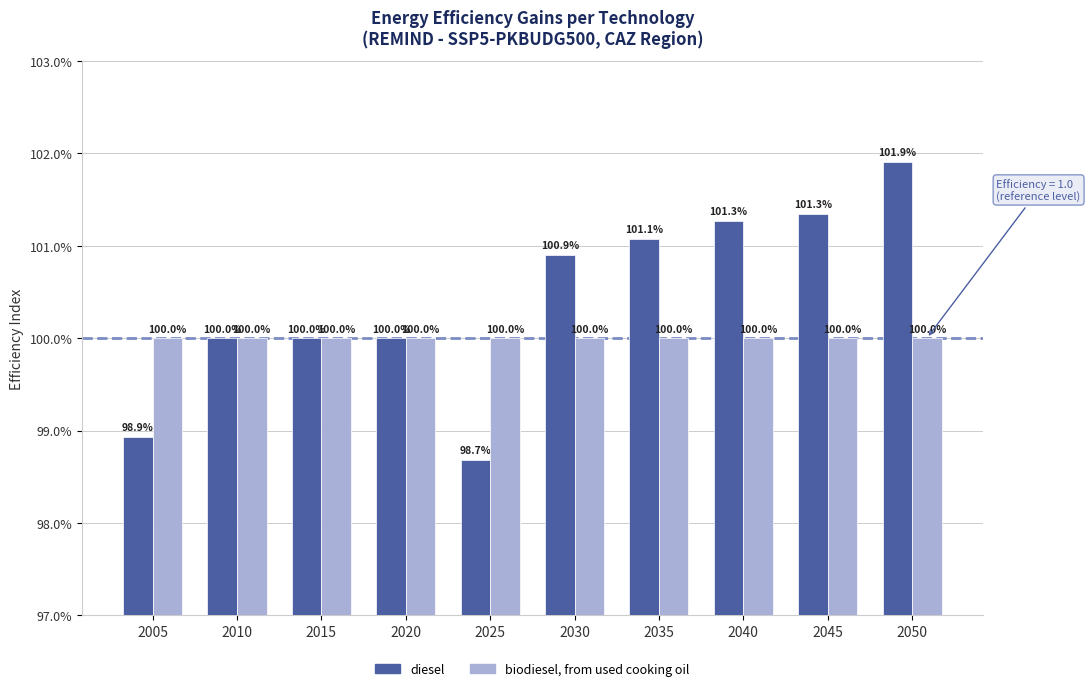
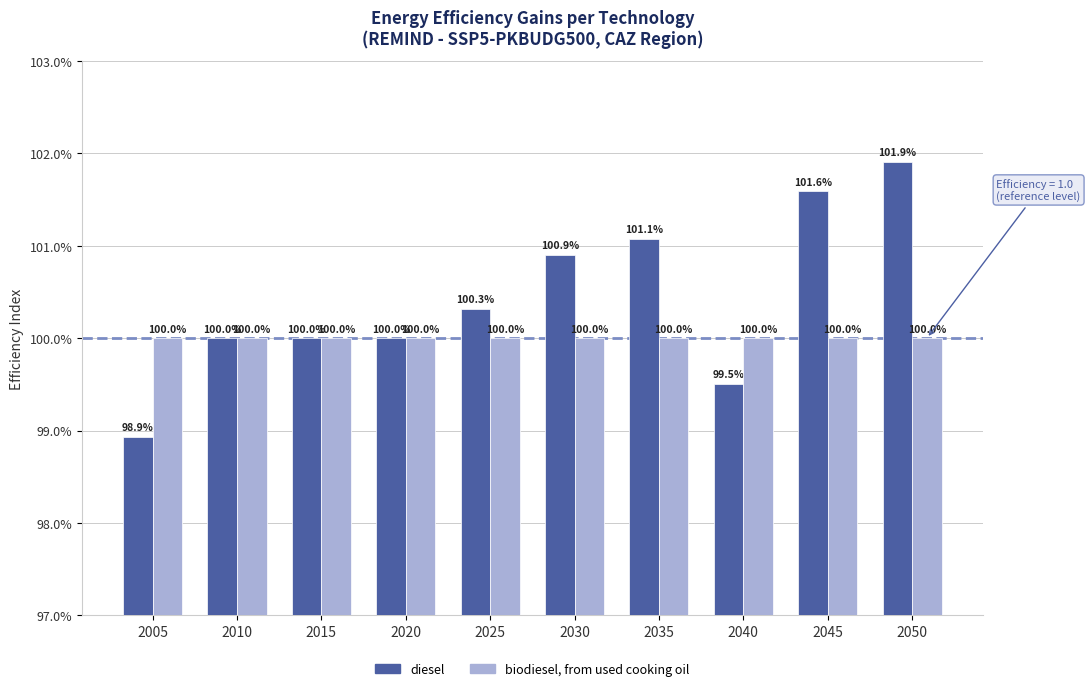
diesel, 2025: 98.7% -> 100.3%
diesel, 2040: 101.3% -> 99.5%
diesel, 2045: 101.3% -> 101.6%
